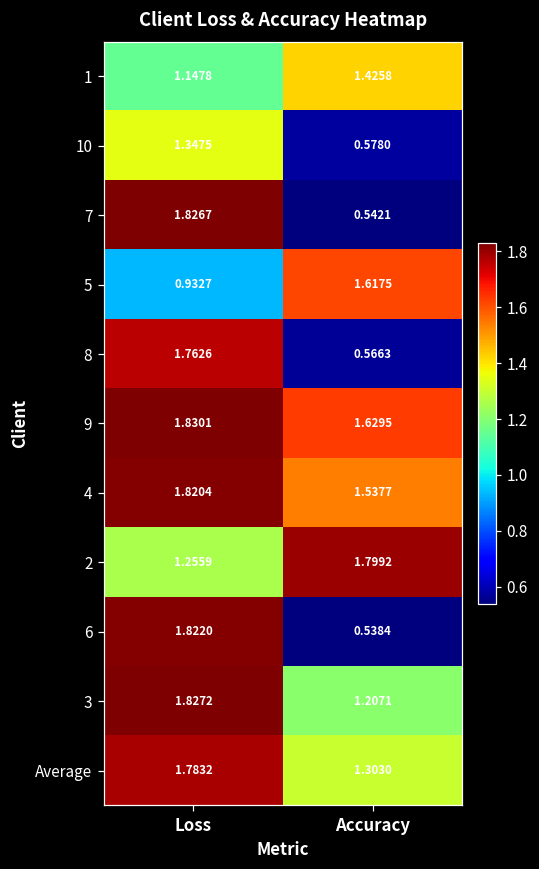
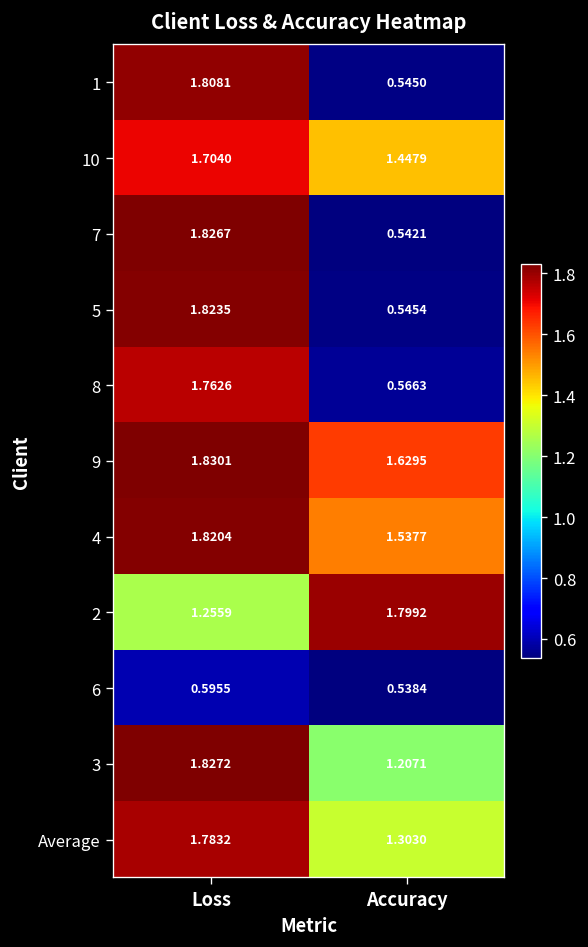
1, Loss: 1.1478 -> 1.8081
1, Accuracy: 1.4258 -> 0.5450
10, Loss: 1.3475 -> 1.7040
10, Accuracy: 0.5780 -> 1.4479
5, Loss: 0.9327 -> 1.8235
5, Accuracy: 1.6175 -> 0.5454
6, Loss: 1.8220 -> 0.5955
